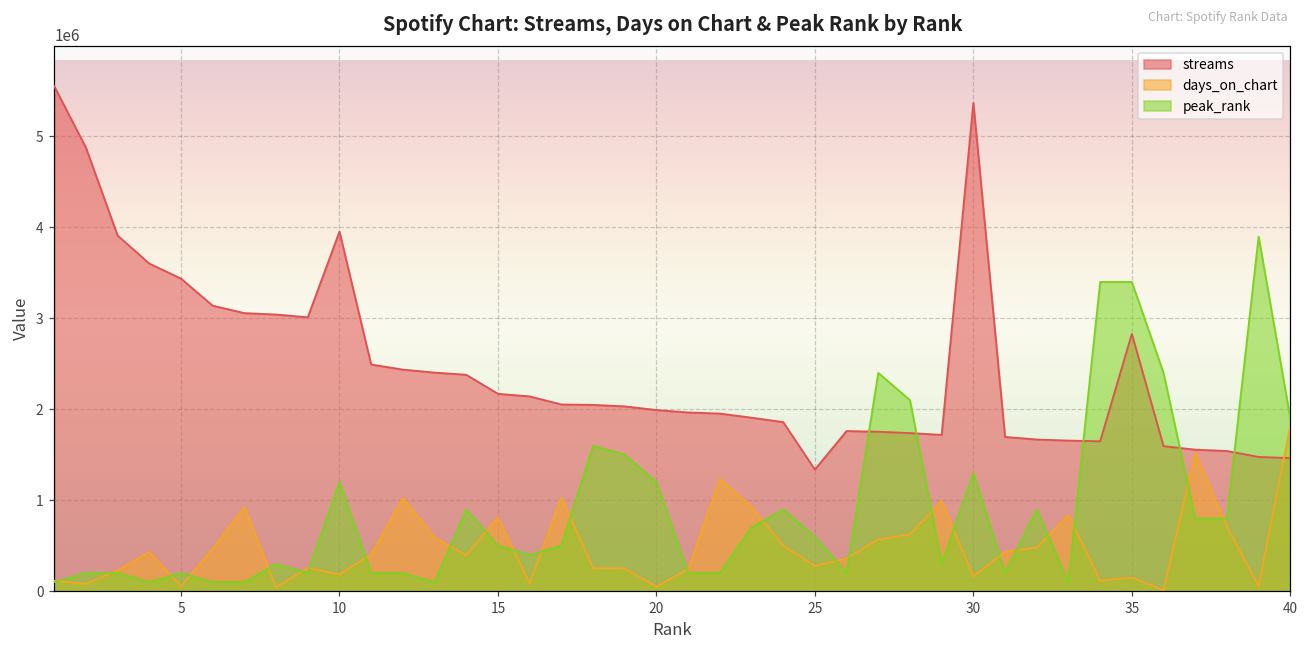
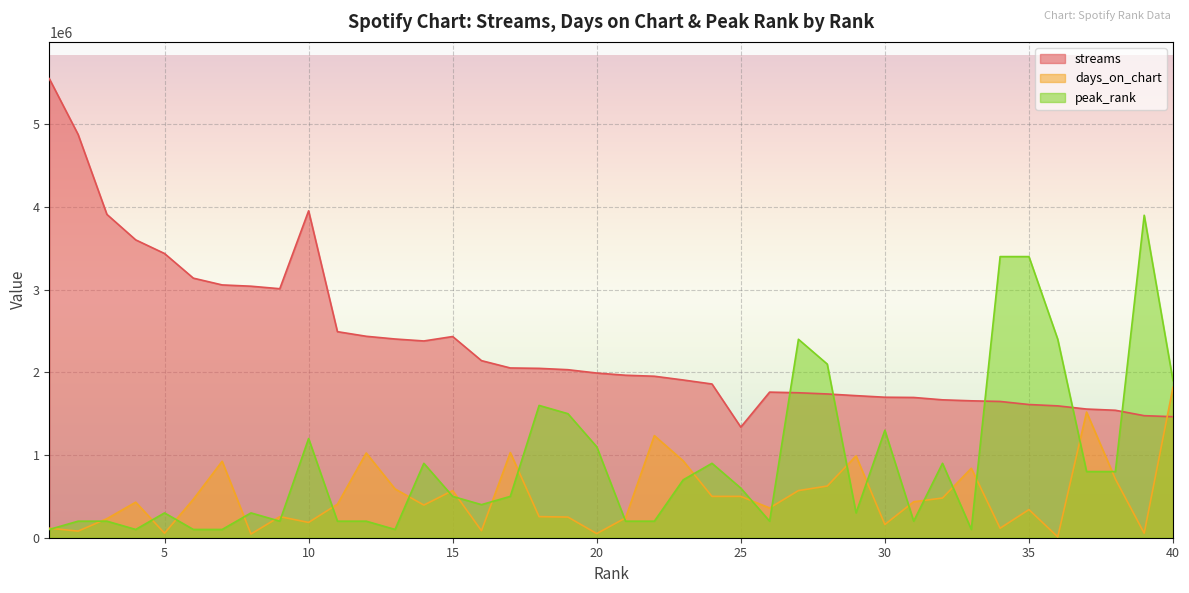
peak_rank, 5: 200000 -> 300000
streams, 15: 2200000 -> 2400000
days_on_chart, 15: 800000 -> 600000
peak_rank, 20: 1200000 -> 1100000
days_on_chart, 25: 300000 -> 500000
streams, 30: 5400000 -> 1700000
streams, 35: 2800000 -> 1600000
days_on_chart, 35: 200000 -> 300000
